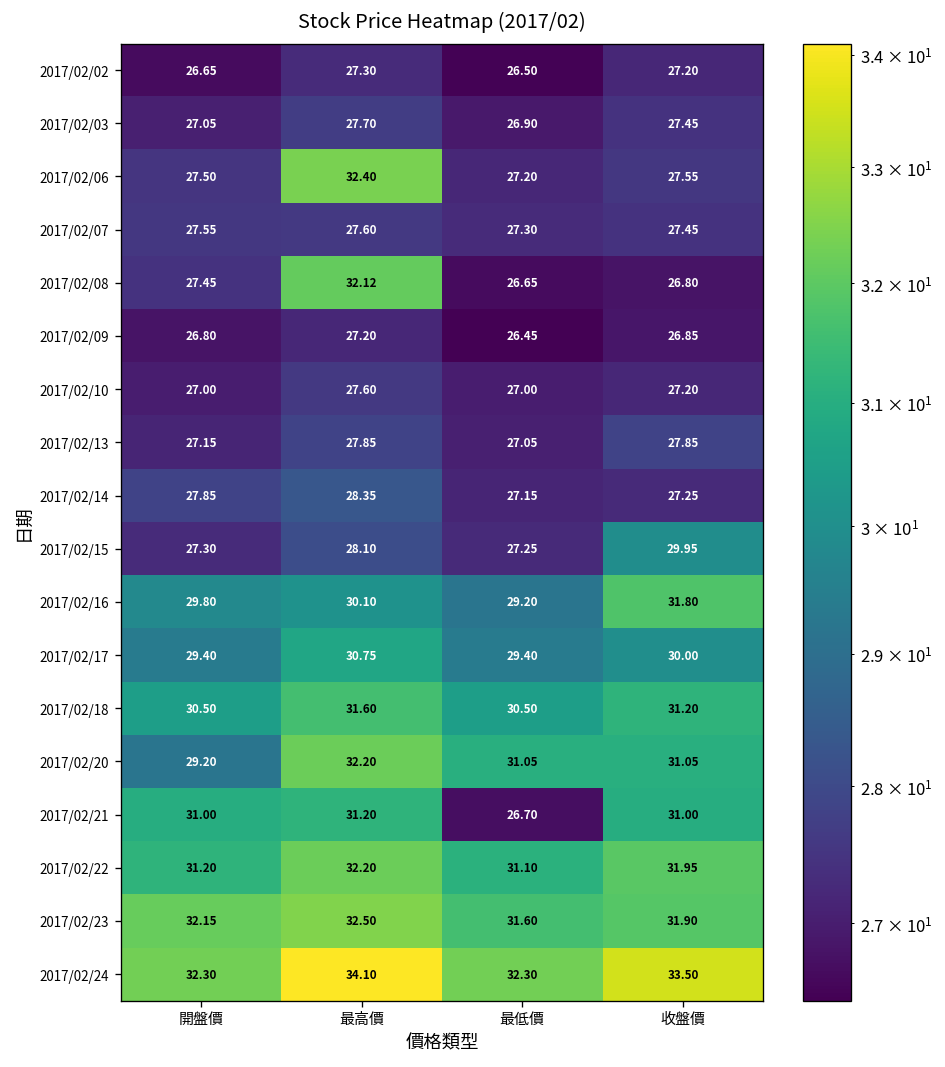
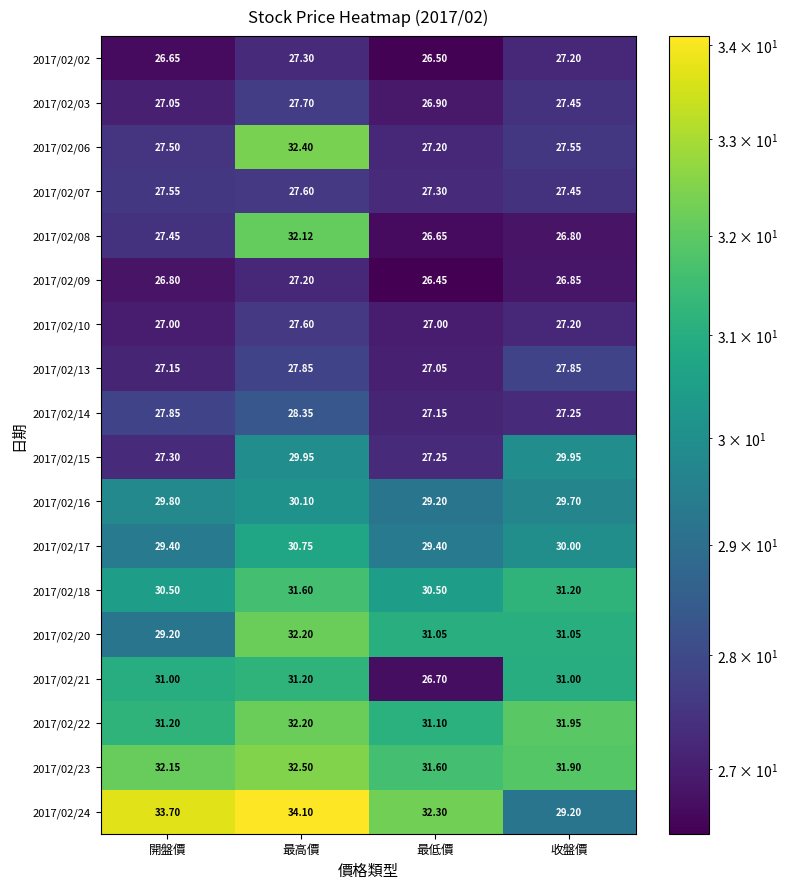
2017/02/15, 最高價: 28.10 -> 29.95
2017/02/16, 收盤價: 31.80 -> 29.70
2017/02/24, 開盤價: 32.30 -> 33.70
2017/02/24, 收盤價: 33.50 -> 29.20
